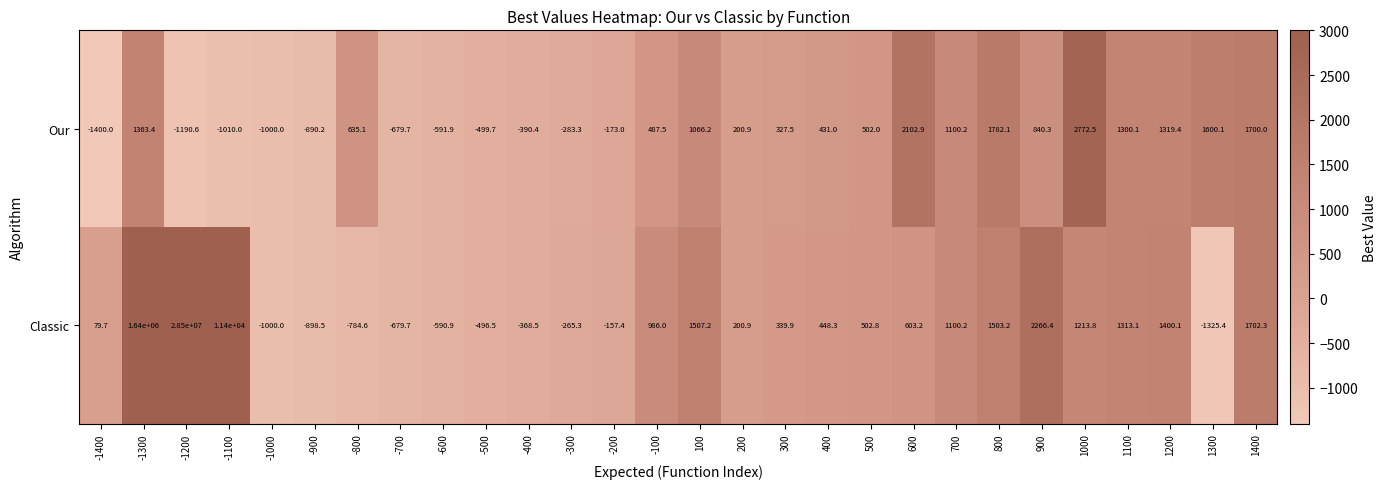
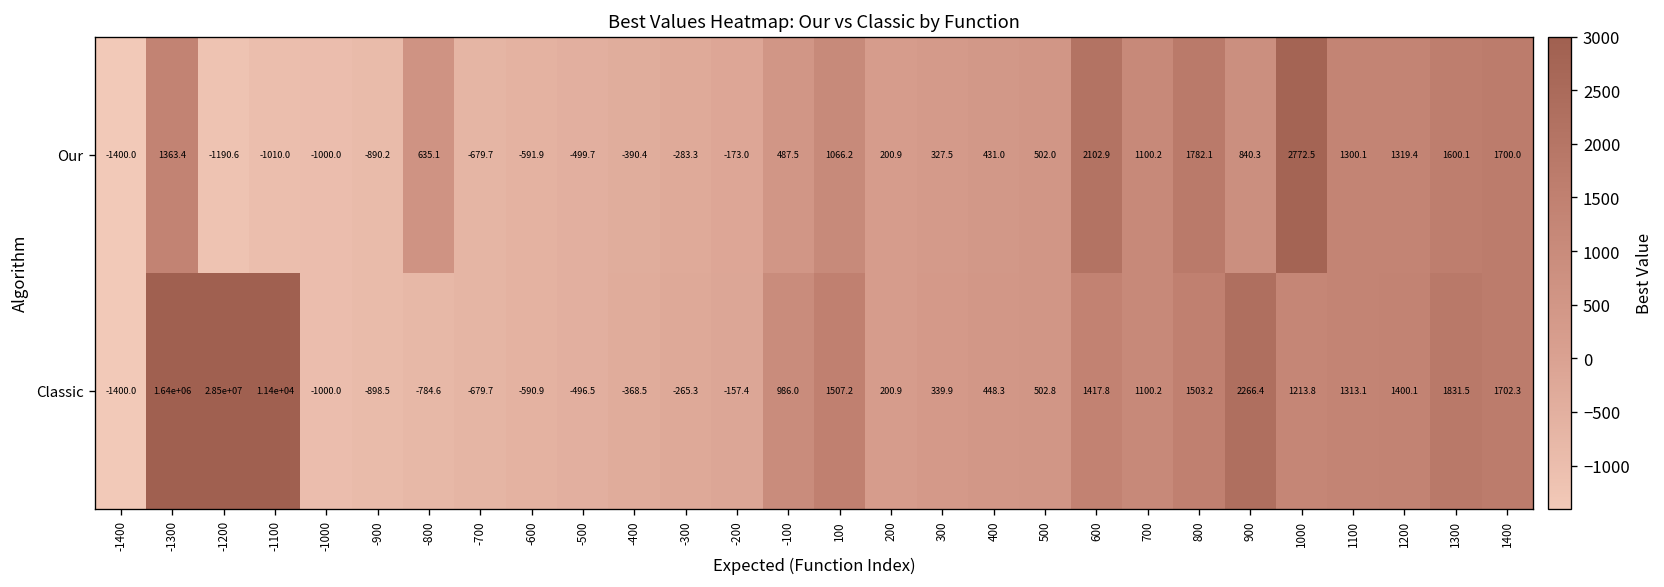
Classic, -1400: 79.7 -> -1400.0
Classic, 600: 603.2 -> 1417.8
Classic, 1300: -1325.4 -> 1831.5
